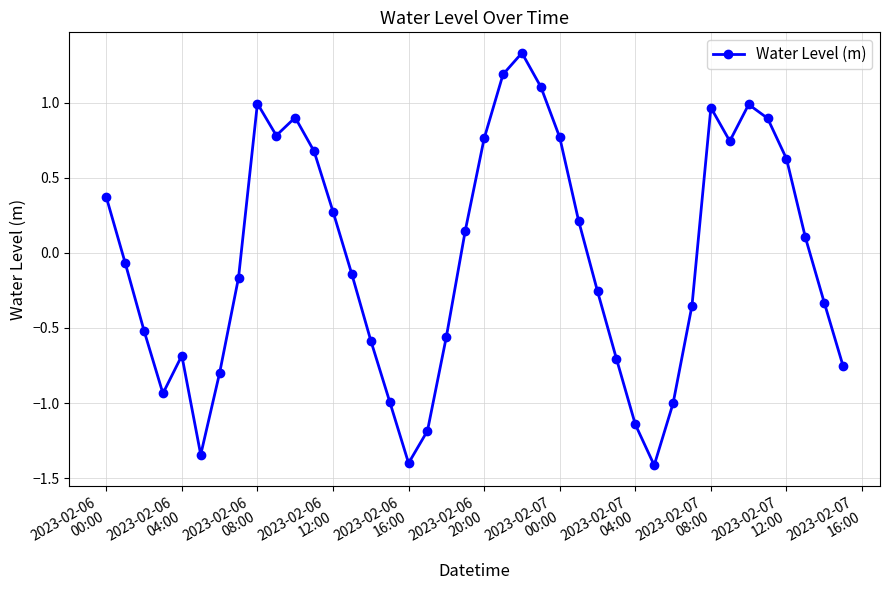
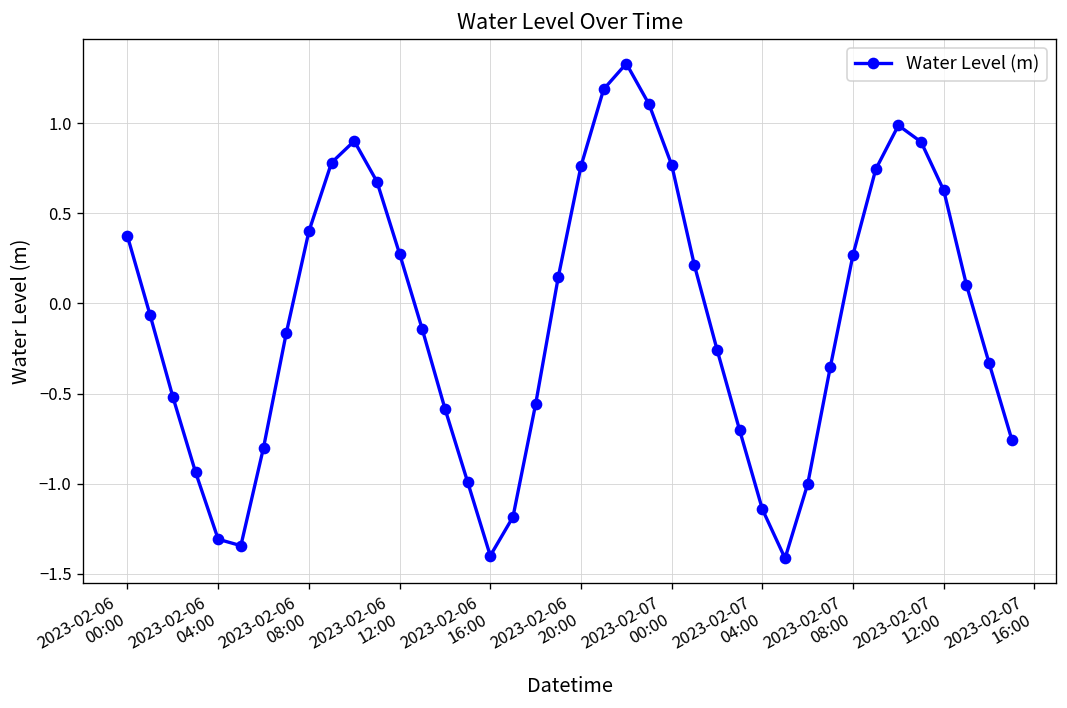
2023-02-06 04:00: -0.68 -> -1.31
2023-02-06 08:00: 1.00 -> 0.40
2023-02-07 08:00: 0.97 -> 0.27
